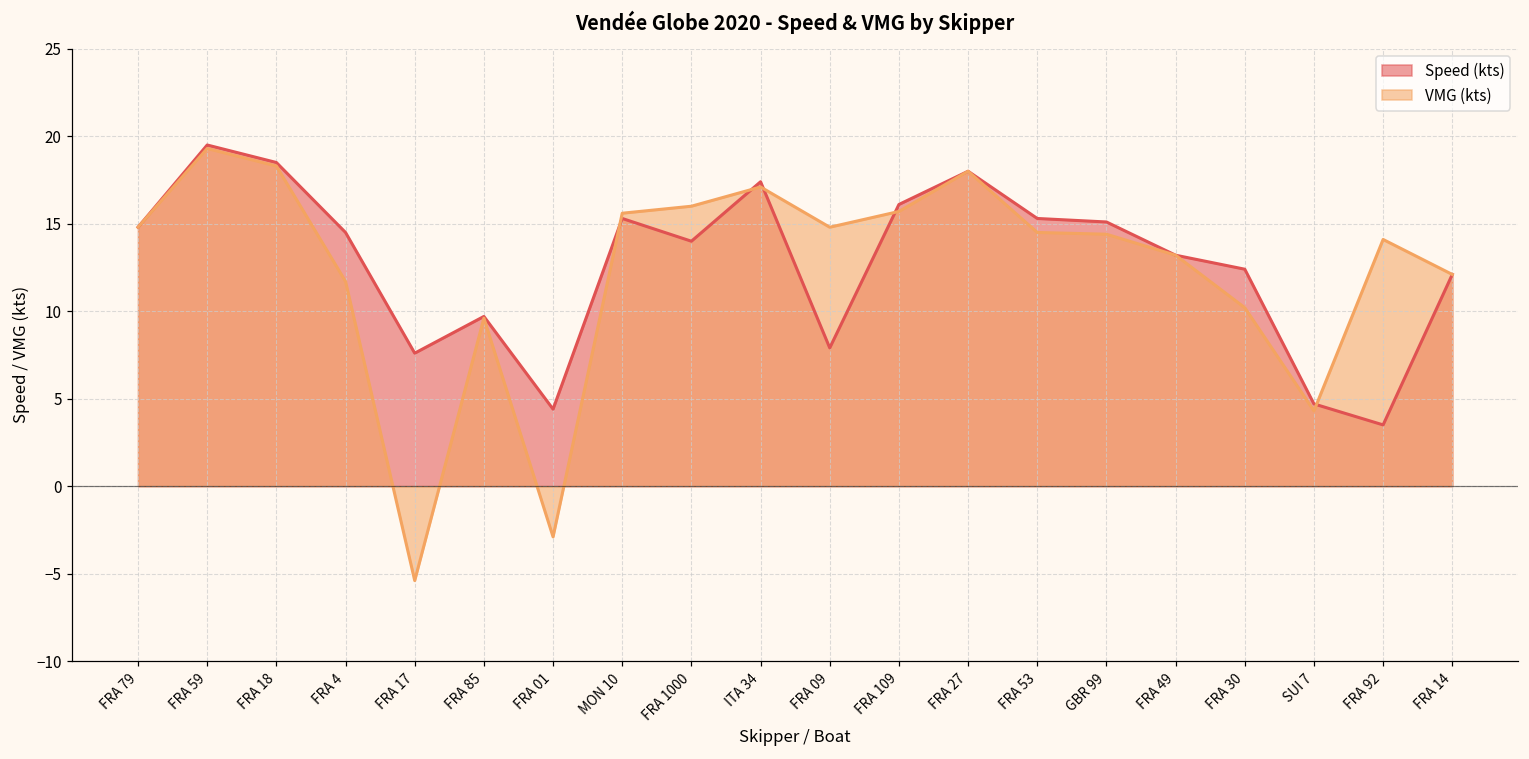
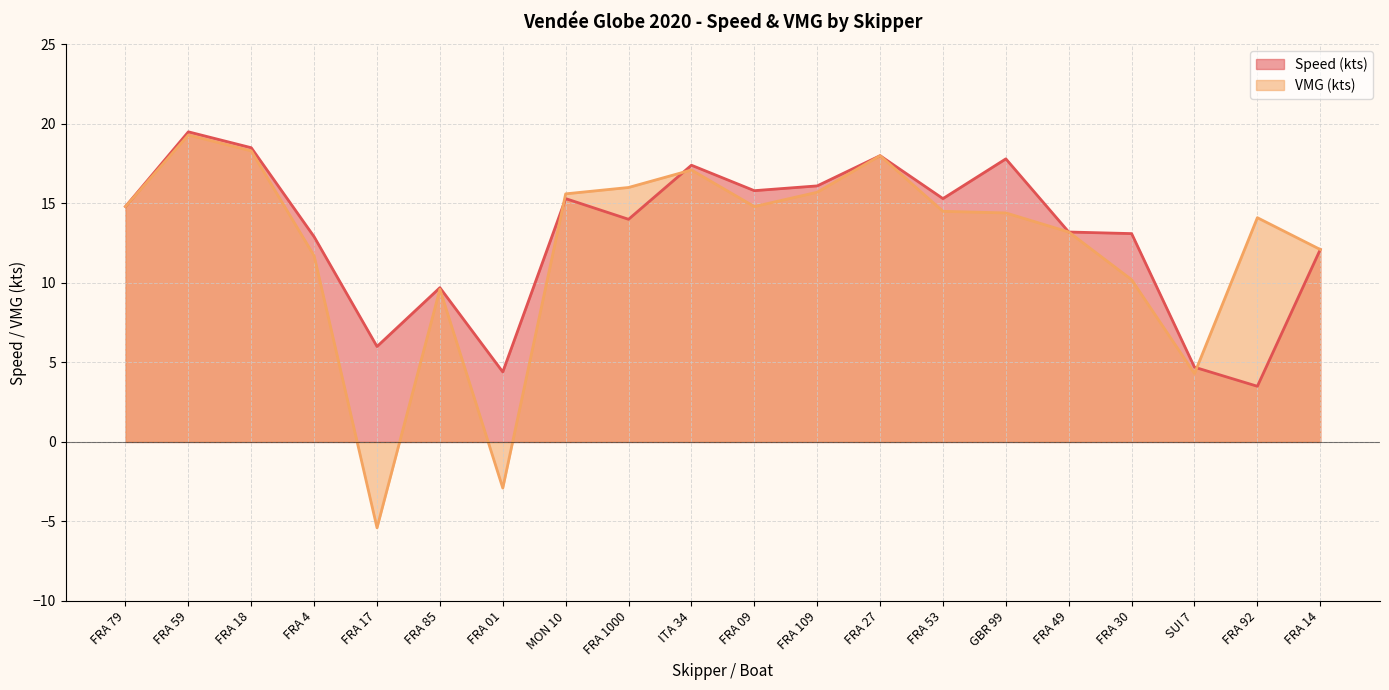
Speed (kts), FRA 4: 14.5 -> 12.9
Speed (kts), FRA 17: 7.6 -> 6.0
Speed (kts), FRA 09: 7.9 -> 15.8
Speed (kts), GBR 99: 15.1 -> 17.8
Speed (kts), FRA 30: 12.4 -> 13.1
